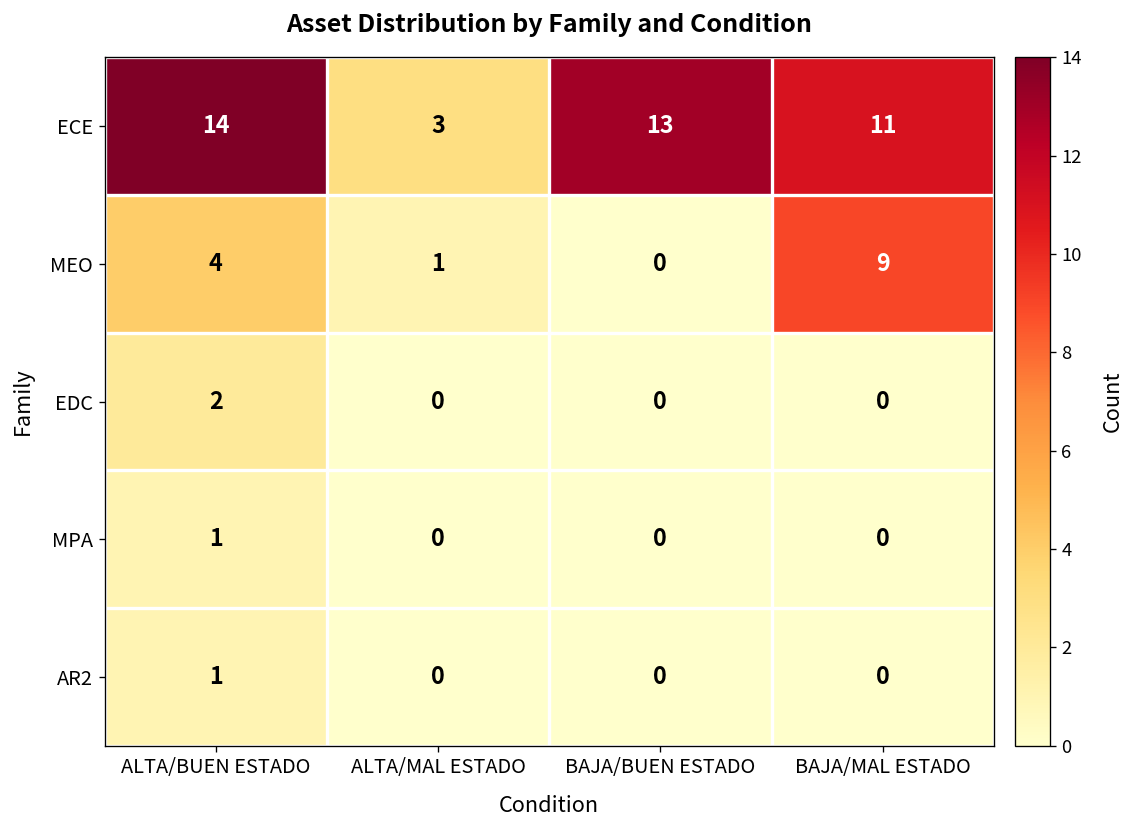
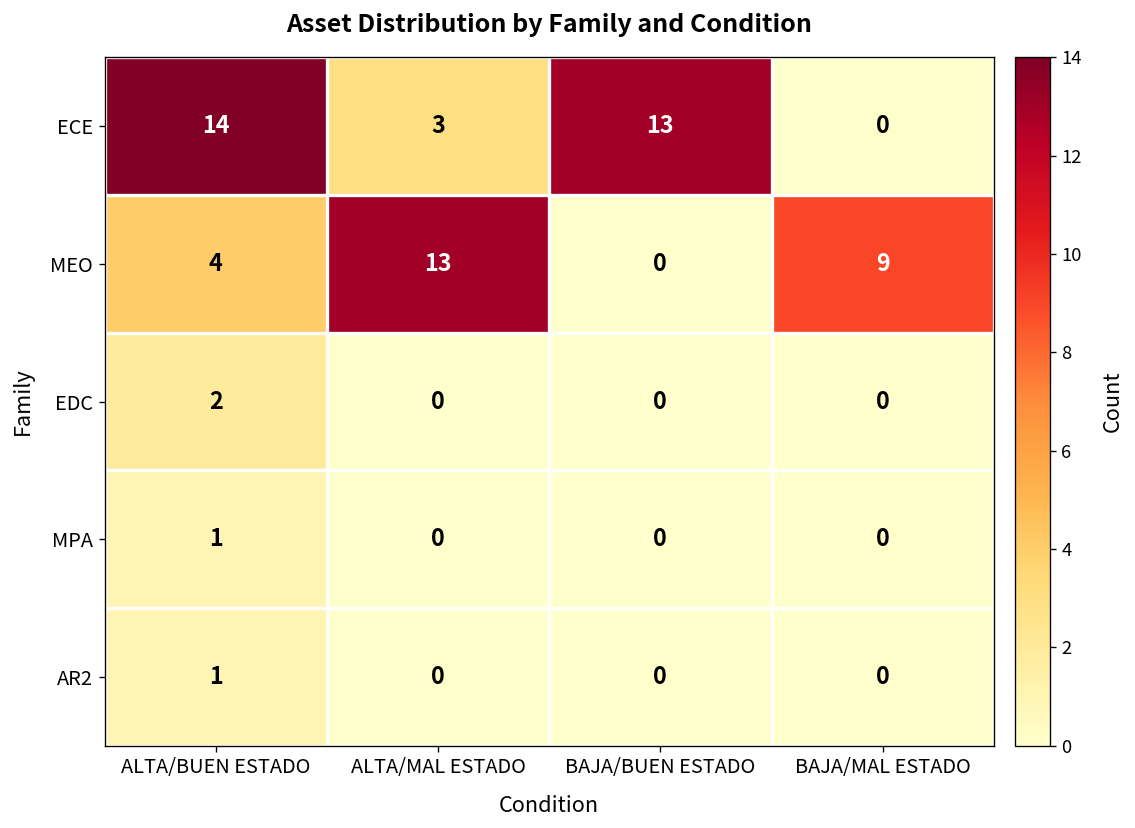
ECE, BAJA/MAL ESTADO: 11 -> 0
MEO, ALTA/MAL ESTADO: 1 -> 13
